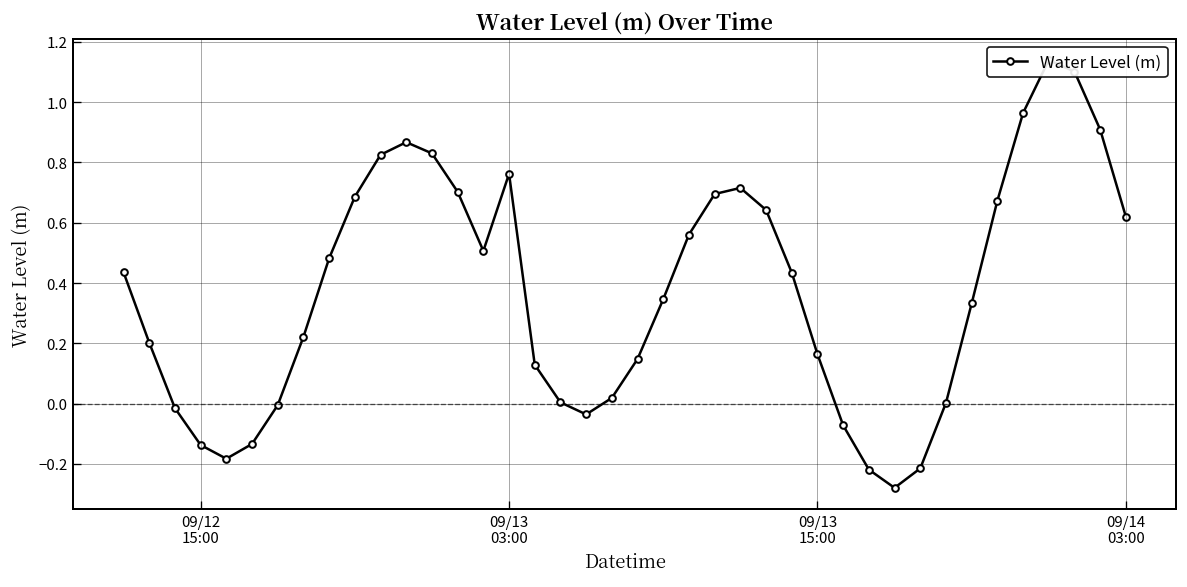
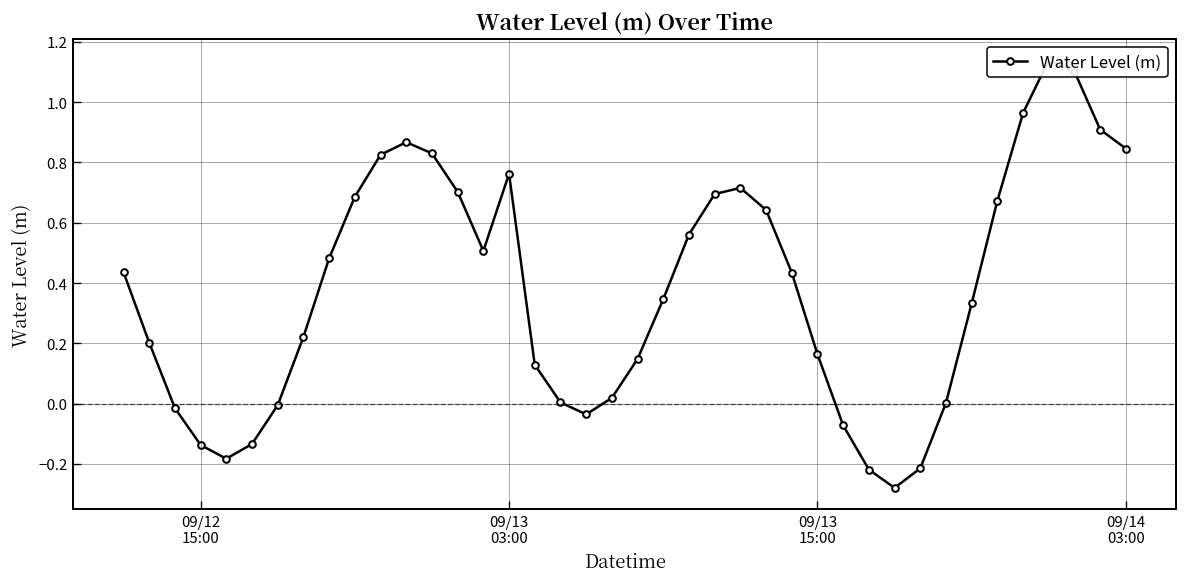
09/14 03:00: 0.62 -> 0.85
